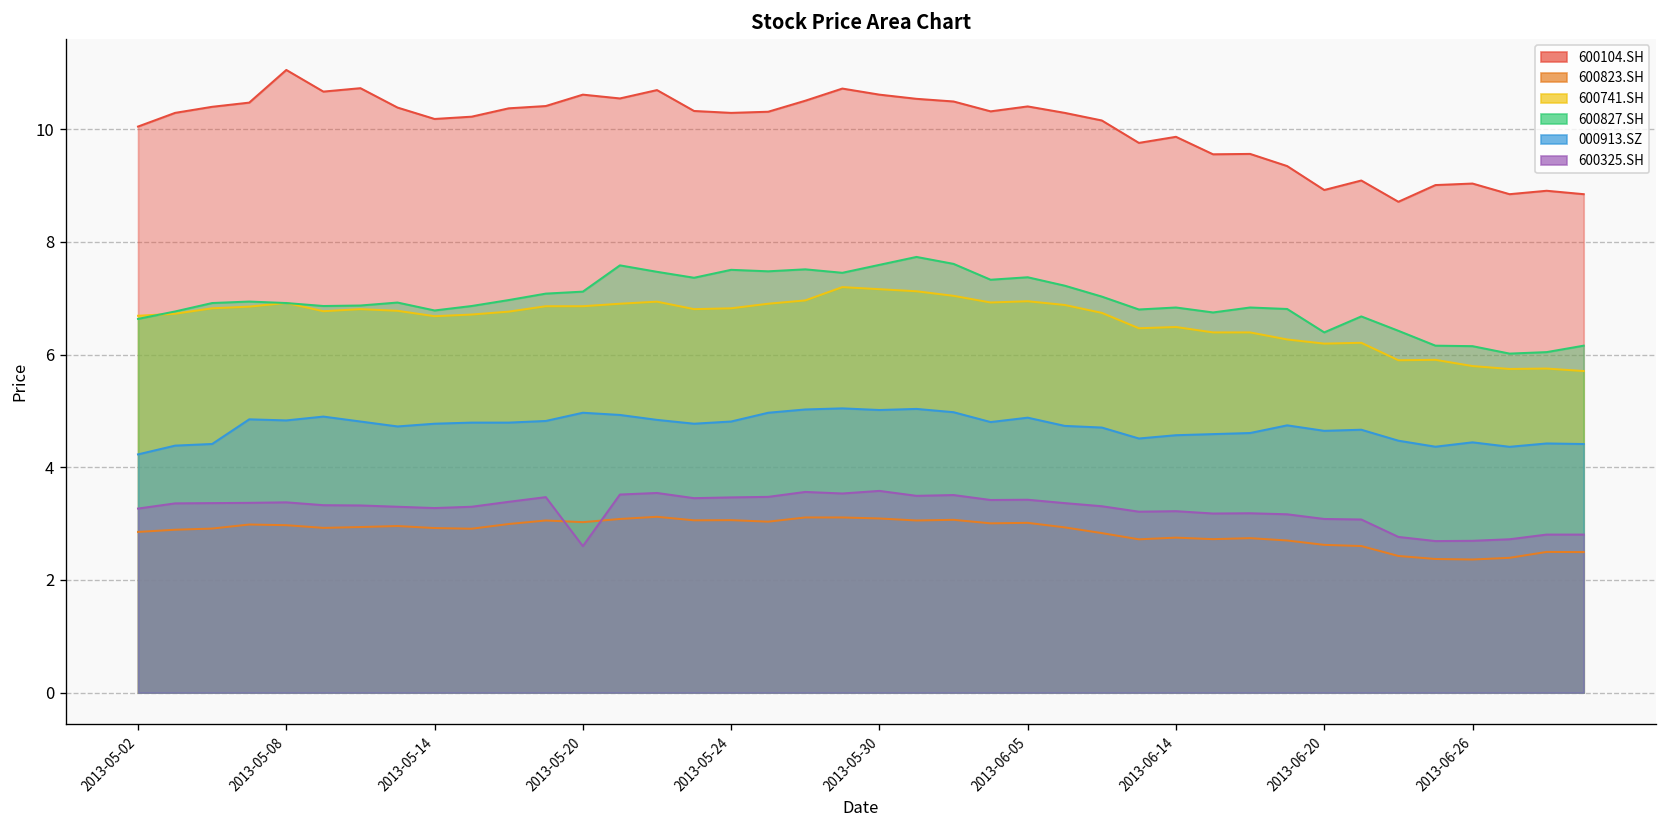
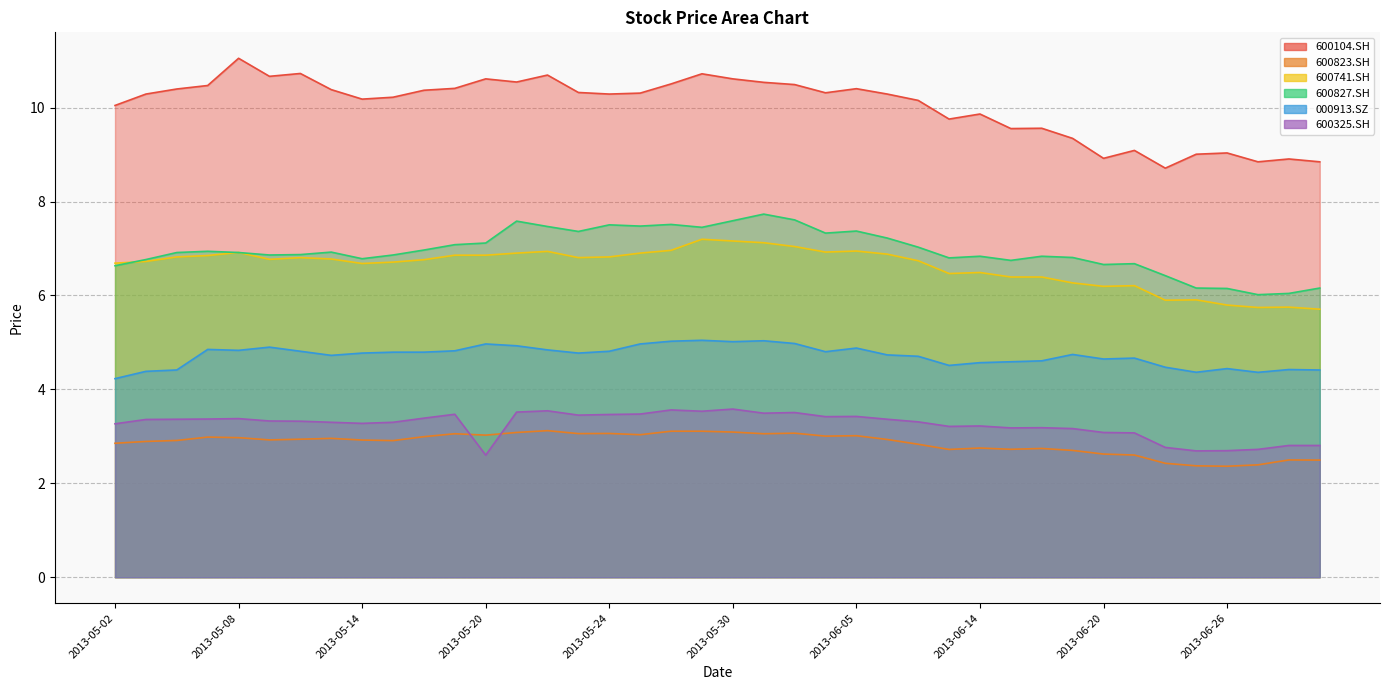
600827.SH, 2013-06-20: 6.4 -> 6.7
